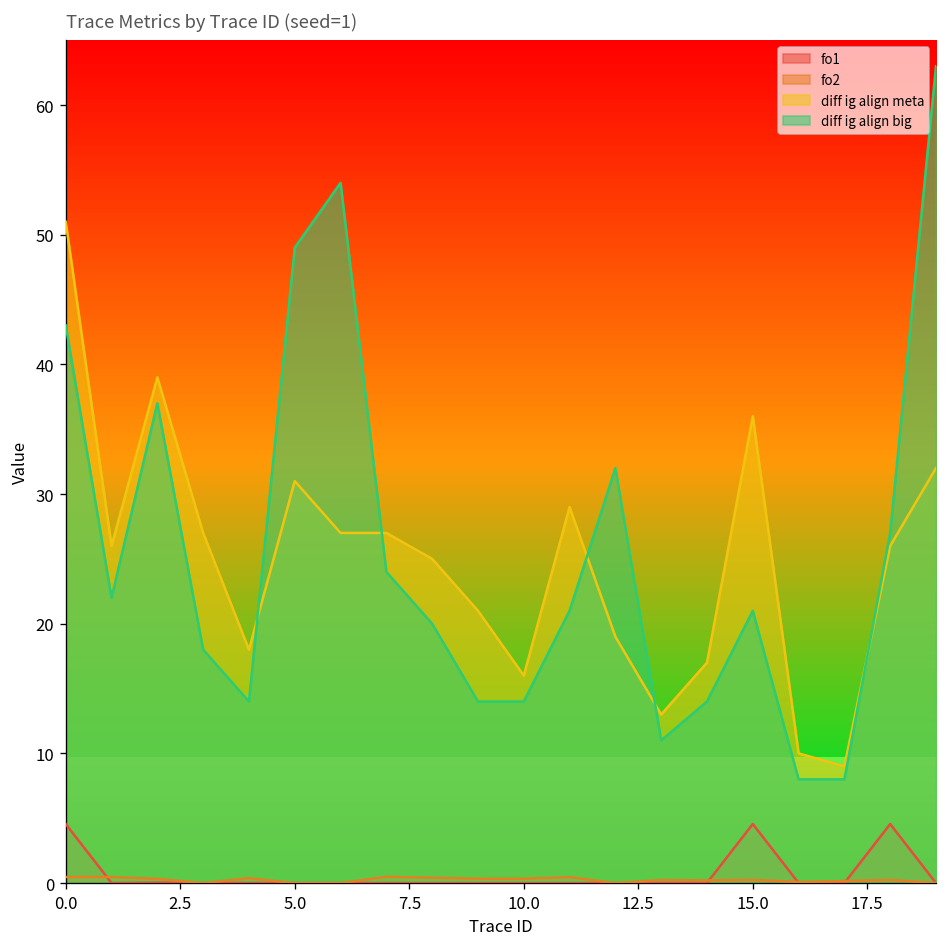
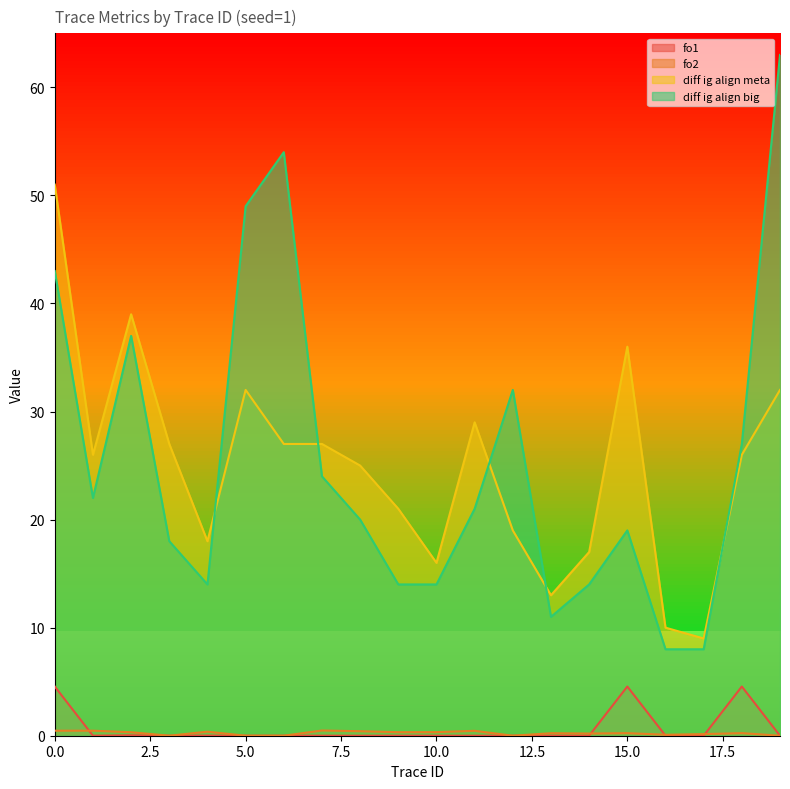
diff ig align meta, 5.0: 31 -> 32
diff ig align big, 15.0: 21 -> 19
